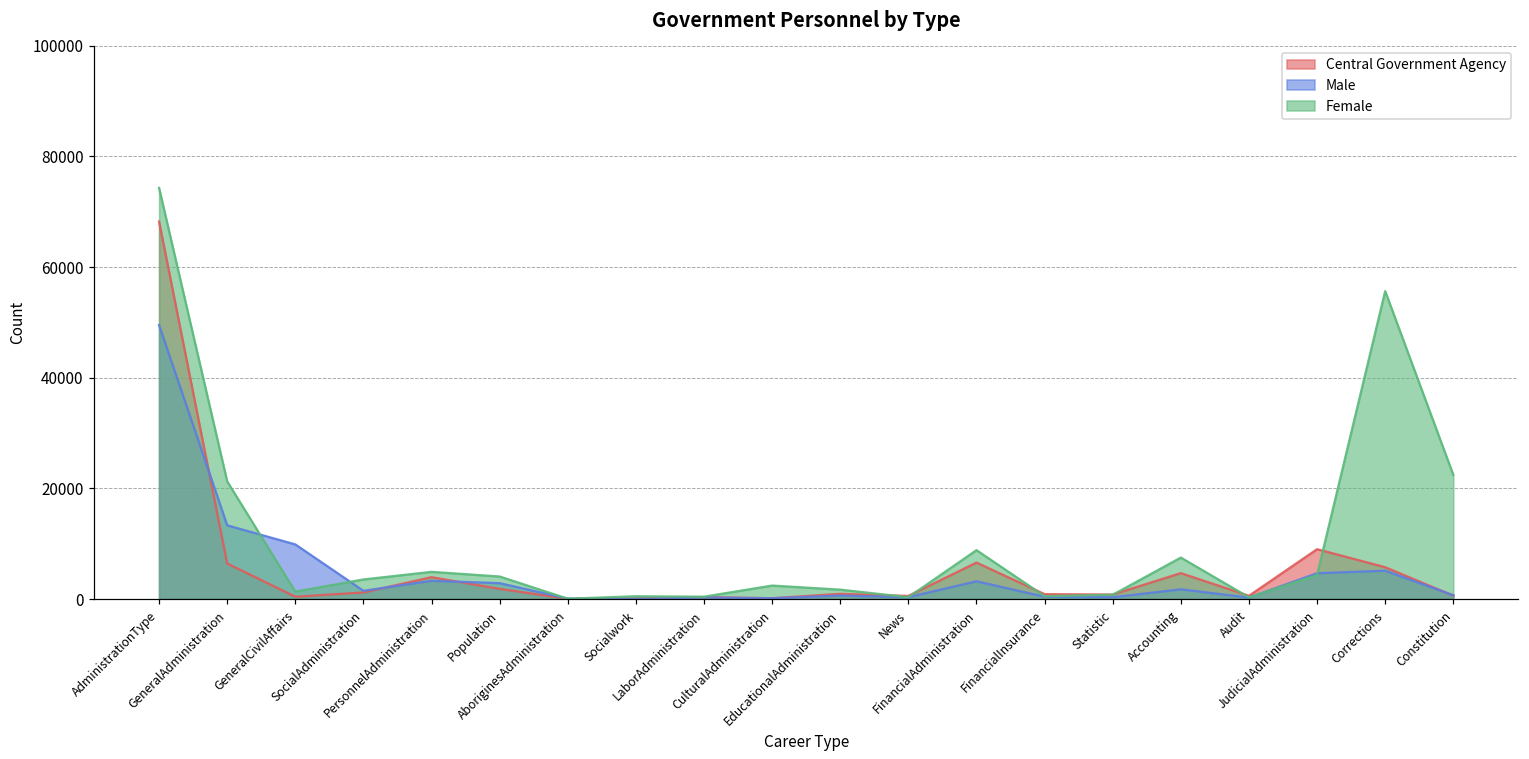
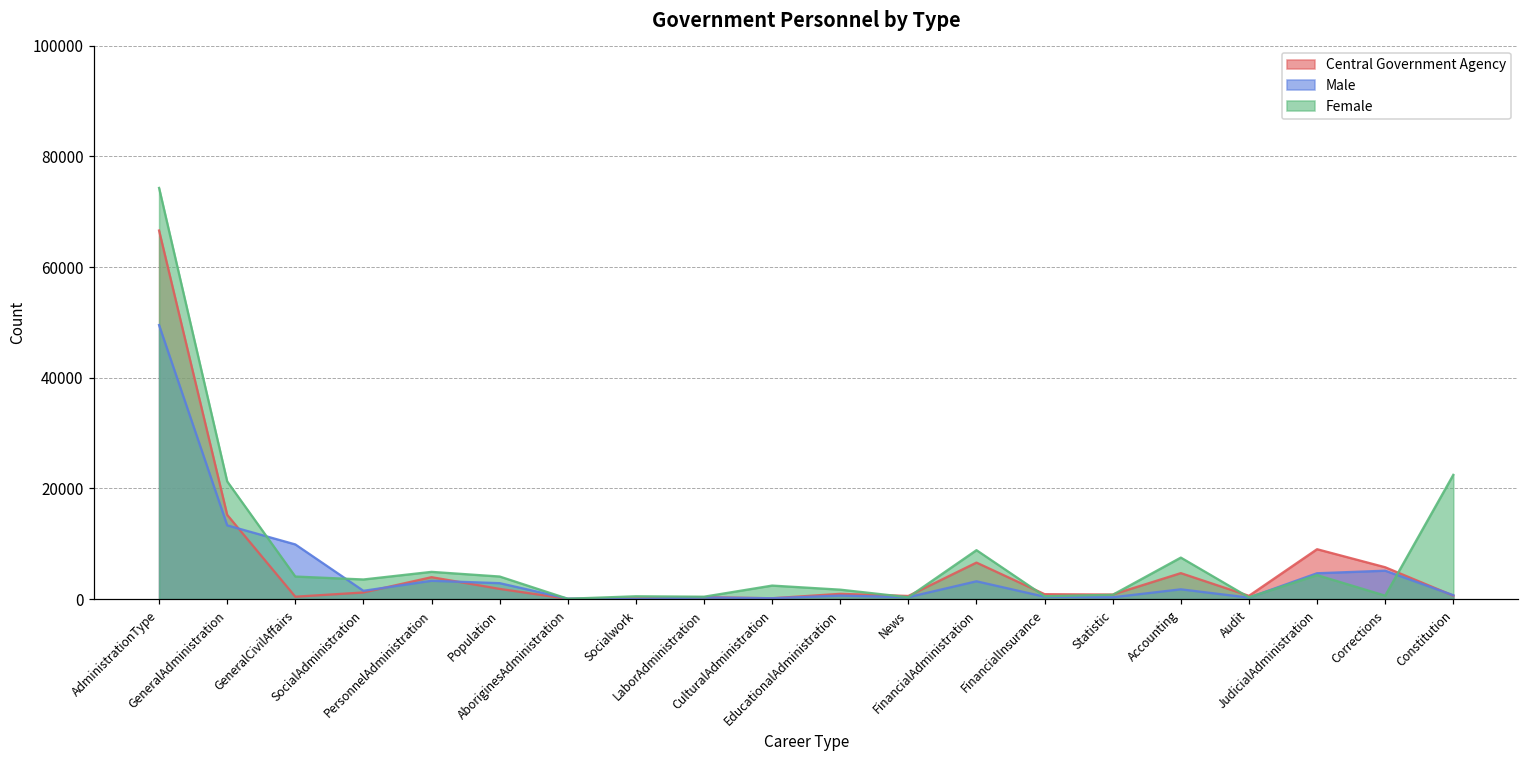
Central Government Agency, AdministrationType: 68000 -> 67000
Central Government Agency, GeneralAdministration: 6000 -> 15000
Female, GeneralCivilAffairs: 1000 -> 4000
Female, Corrections: 56000 -> 1000
